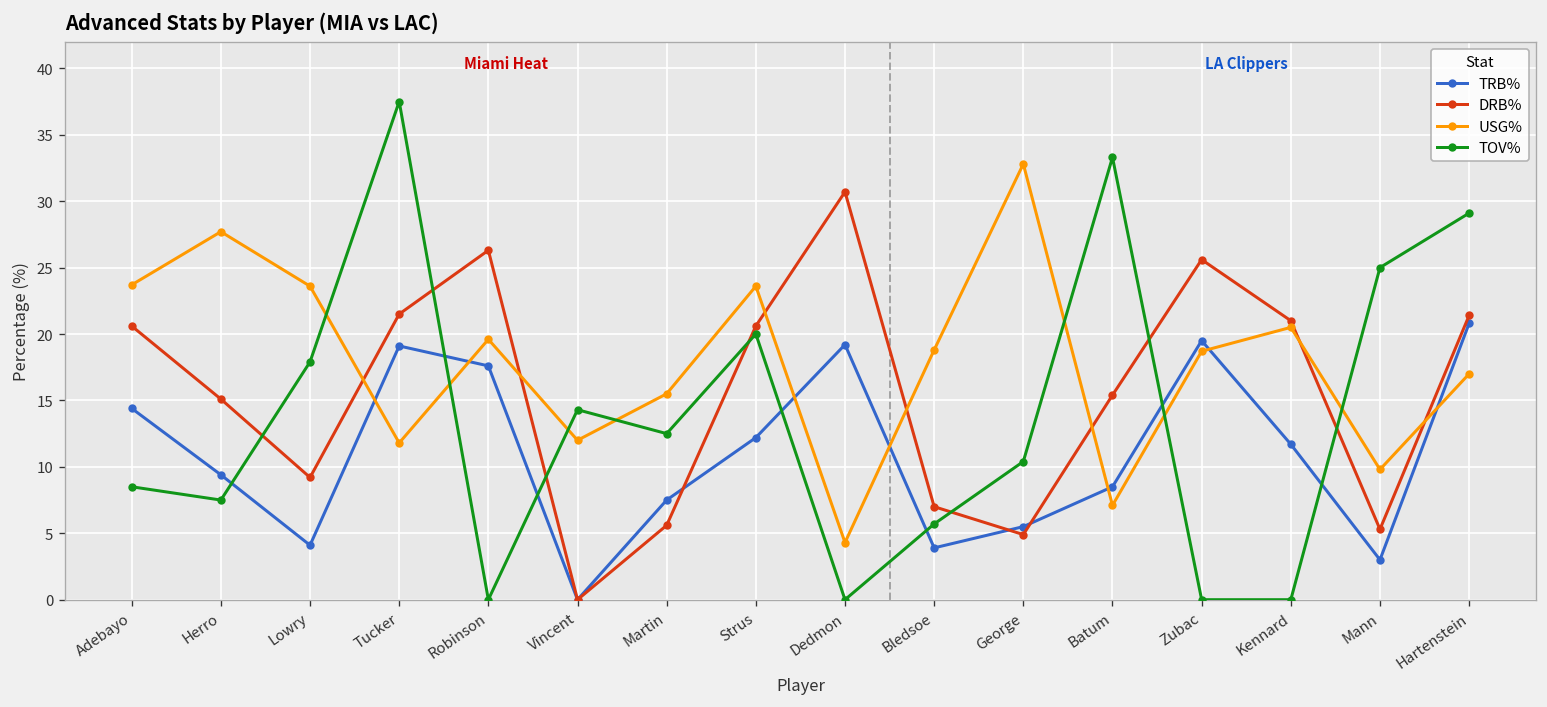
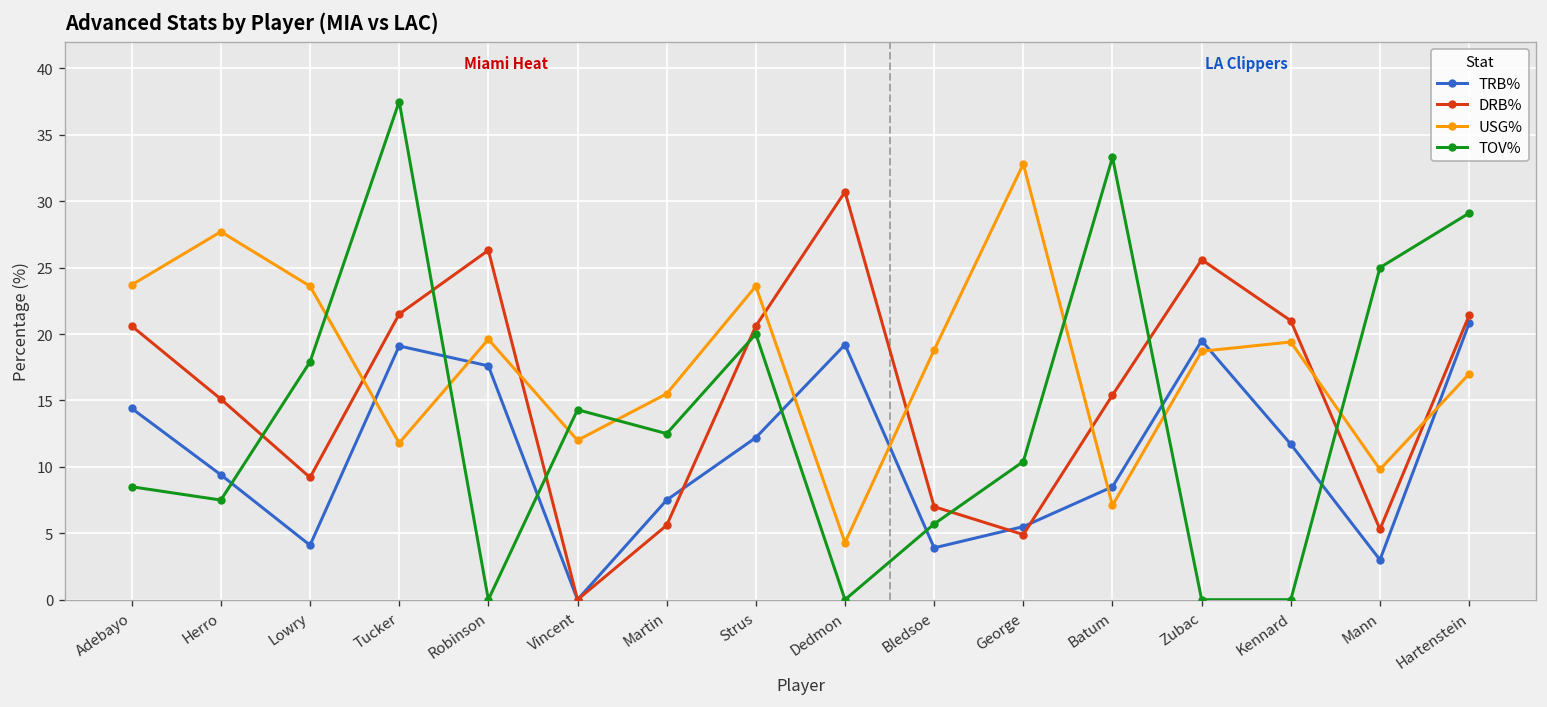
USG%, Kennard: 20.5 -> 19.4
